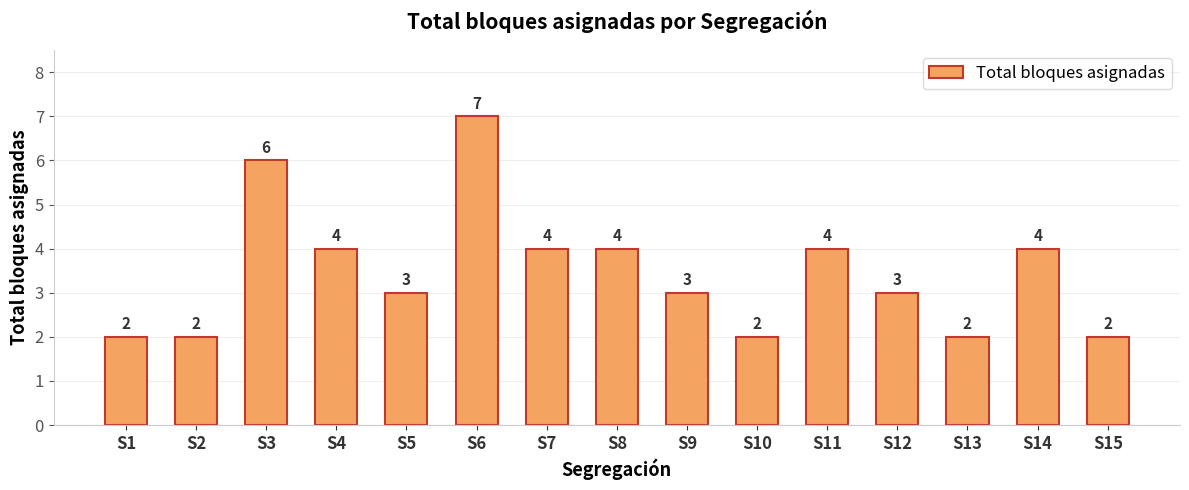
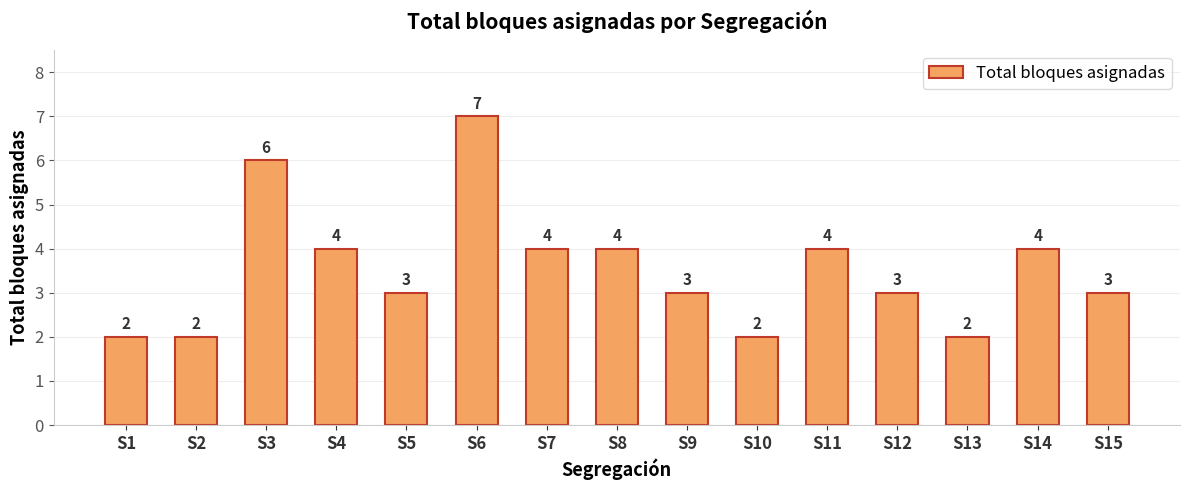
S15: 2 -> 3
